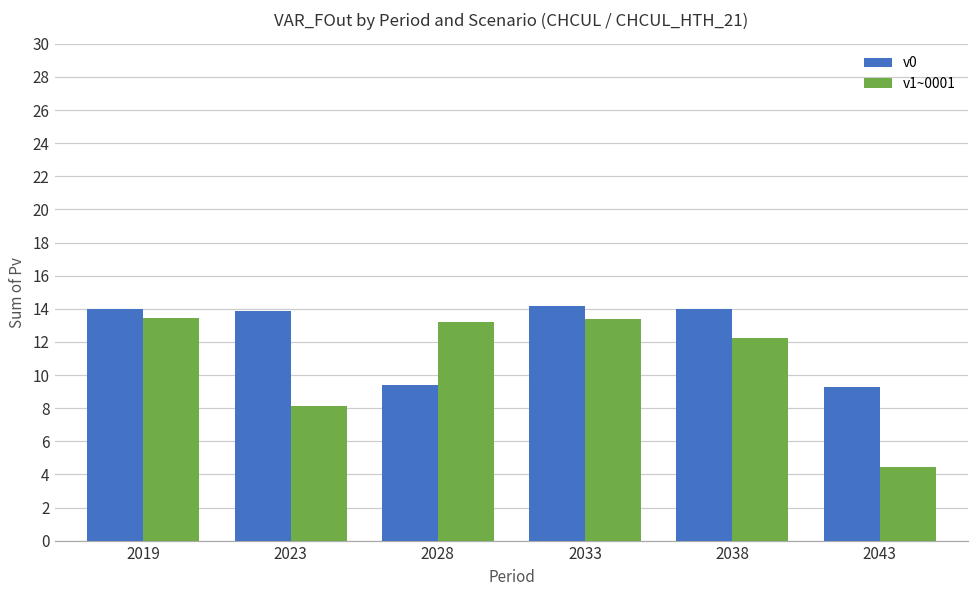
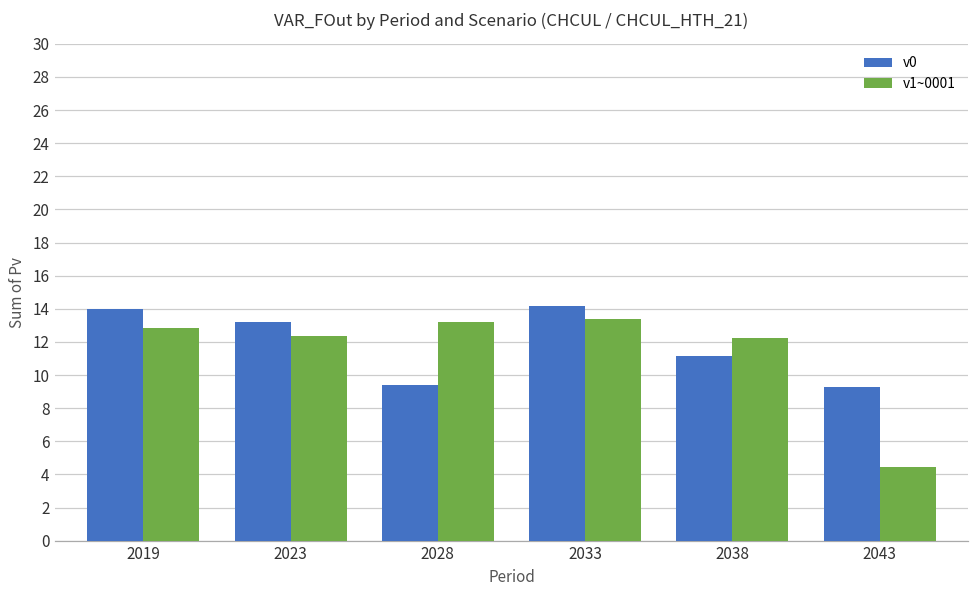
v1~0001, 2019: 13.4 -> 12.8
v0, 2023: 13.9 -> 13.2
v1~0001, 2023: 8.1 -> 12.3
v0, 2038: 14.0 -> 11.1
